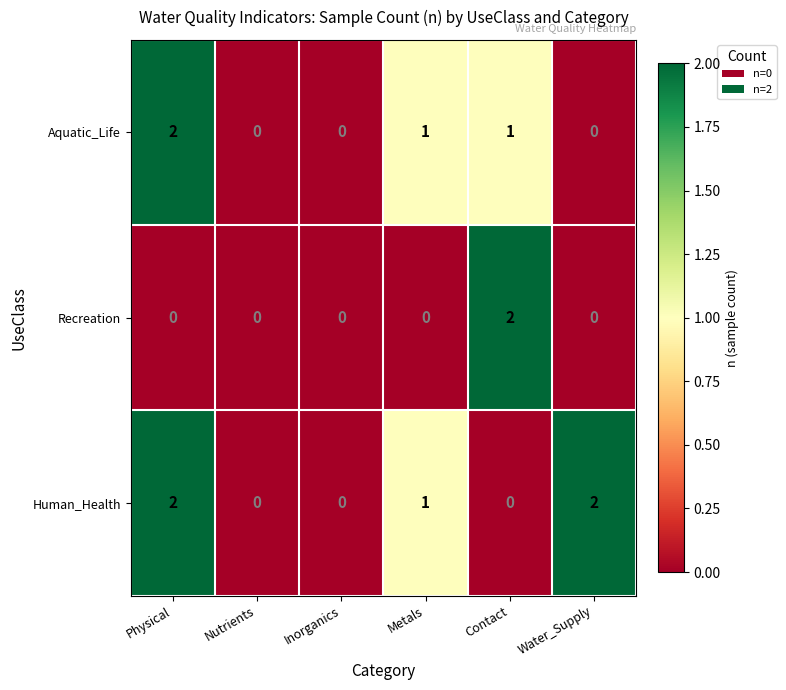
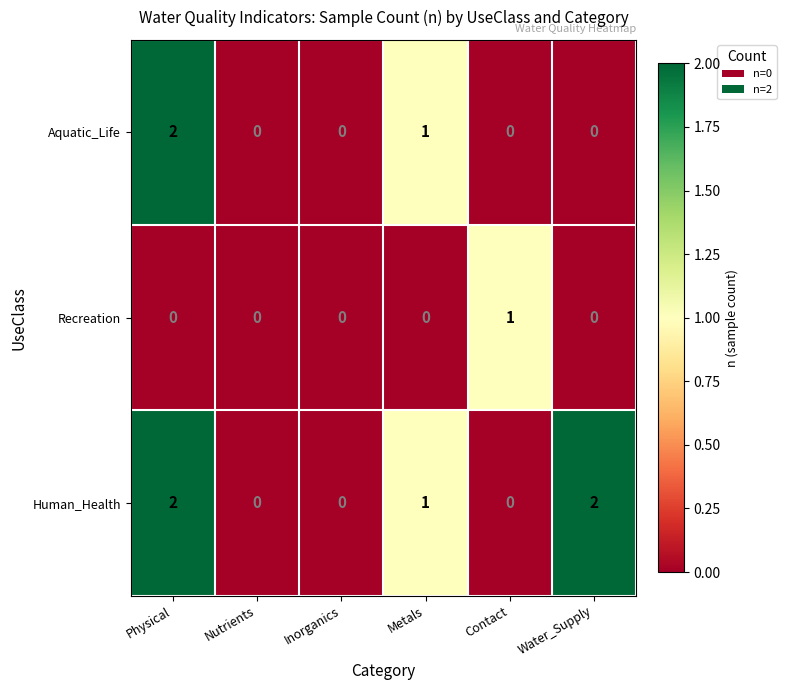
Aquatic_Life, Contact: 1 -> 0
Recreation, Contact: 2 -> 1
